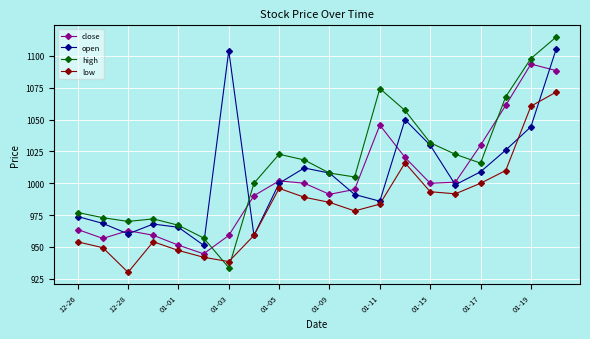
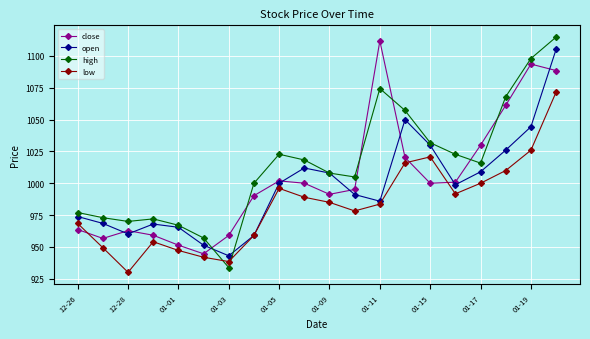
low, 12-26: 954 -> 968
open, 01-03: 1104 -> 943
close, 01-11: 1046 -> 1112
low, 01-15: 993 -> 1021
low, 01-19: 1061 -> 1026
